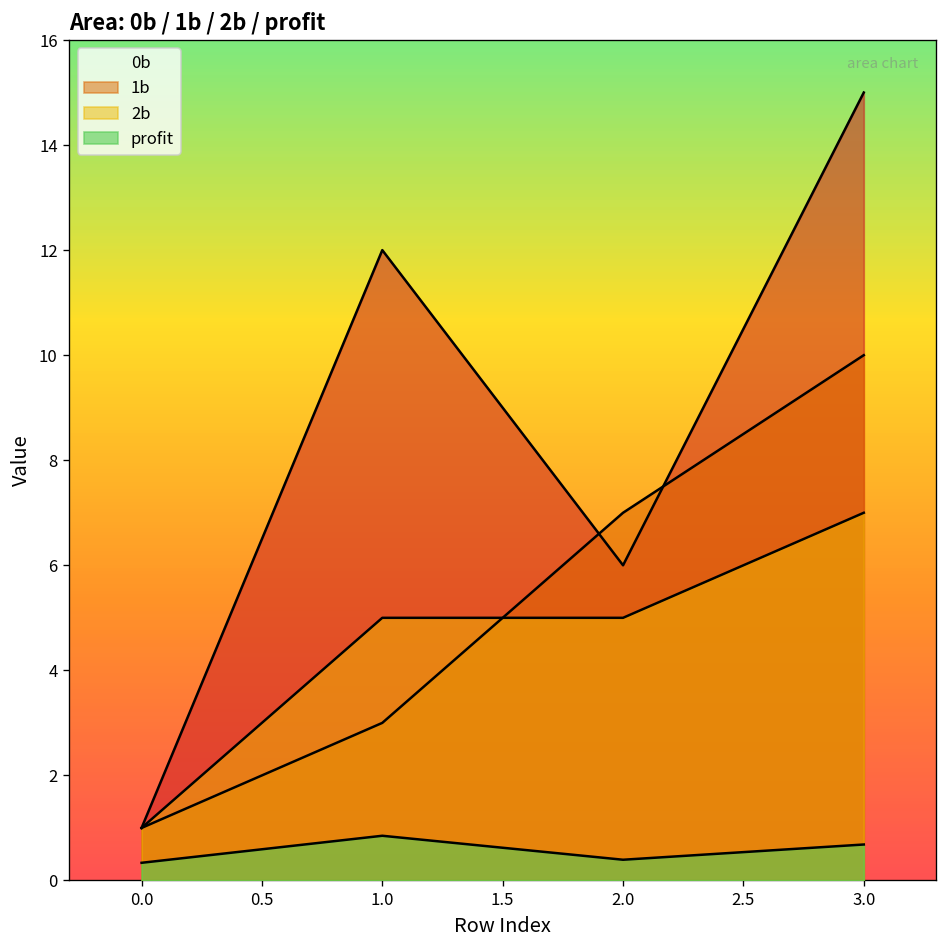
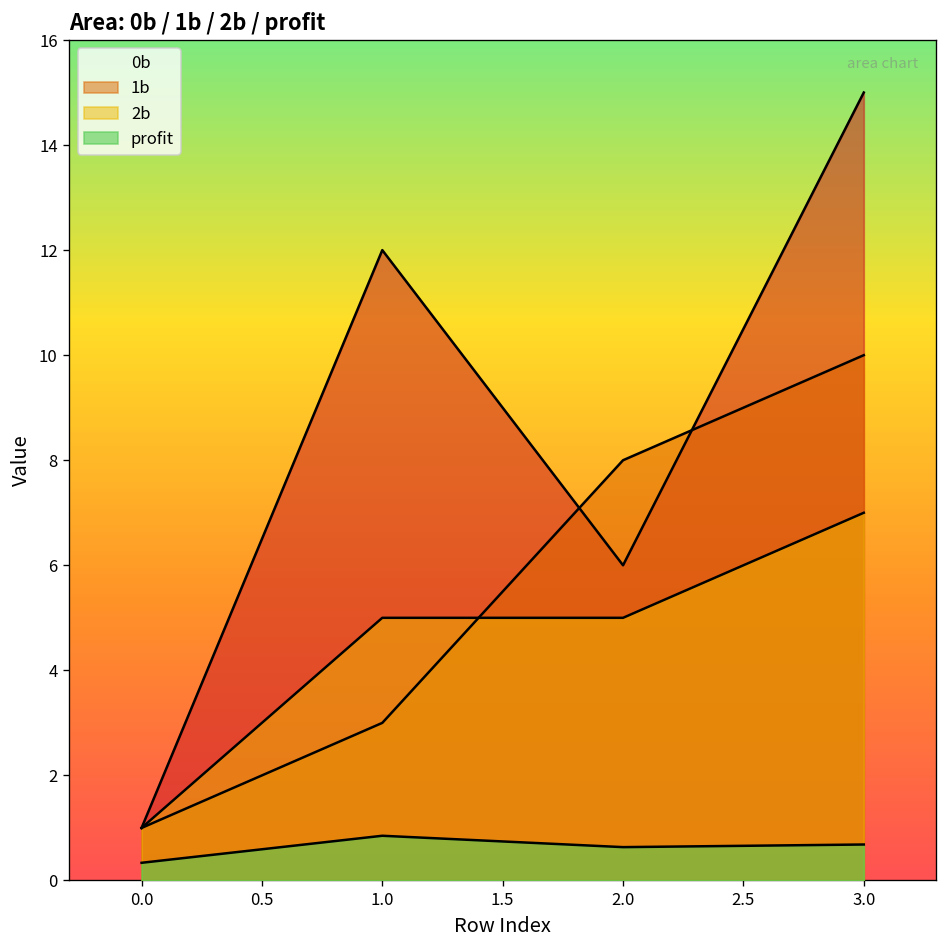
1b, 2.0: 7 -> 8
profit, 2.0: 0.4 -> 0.6
